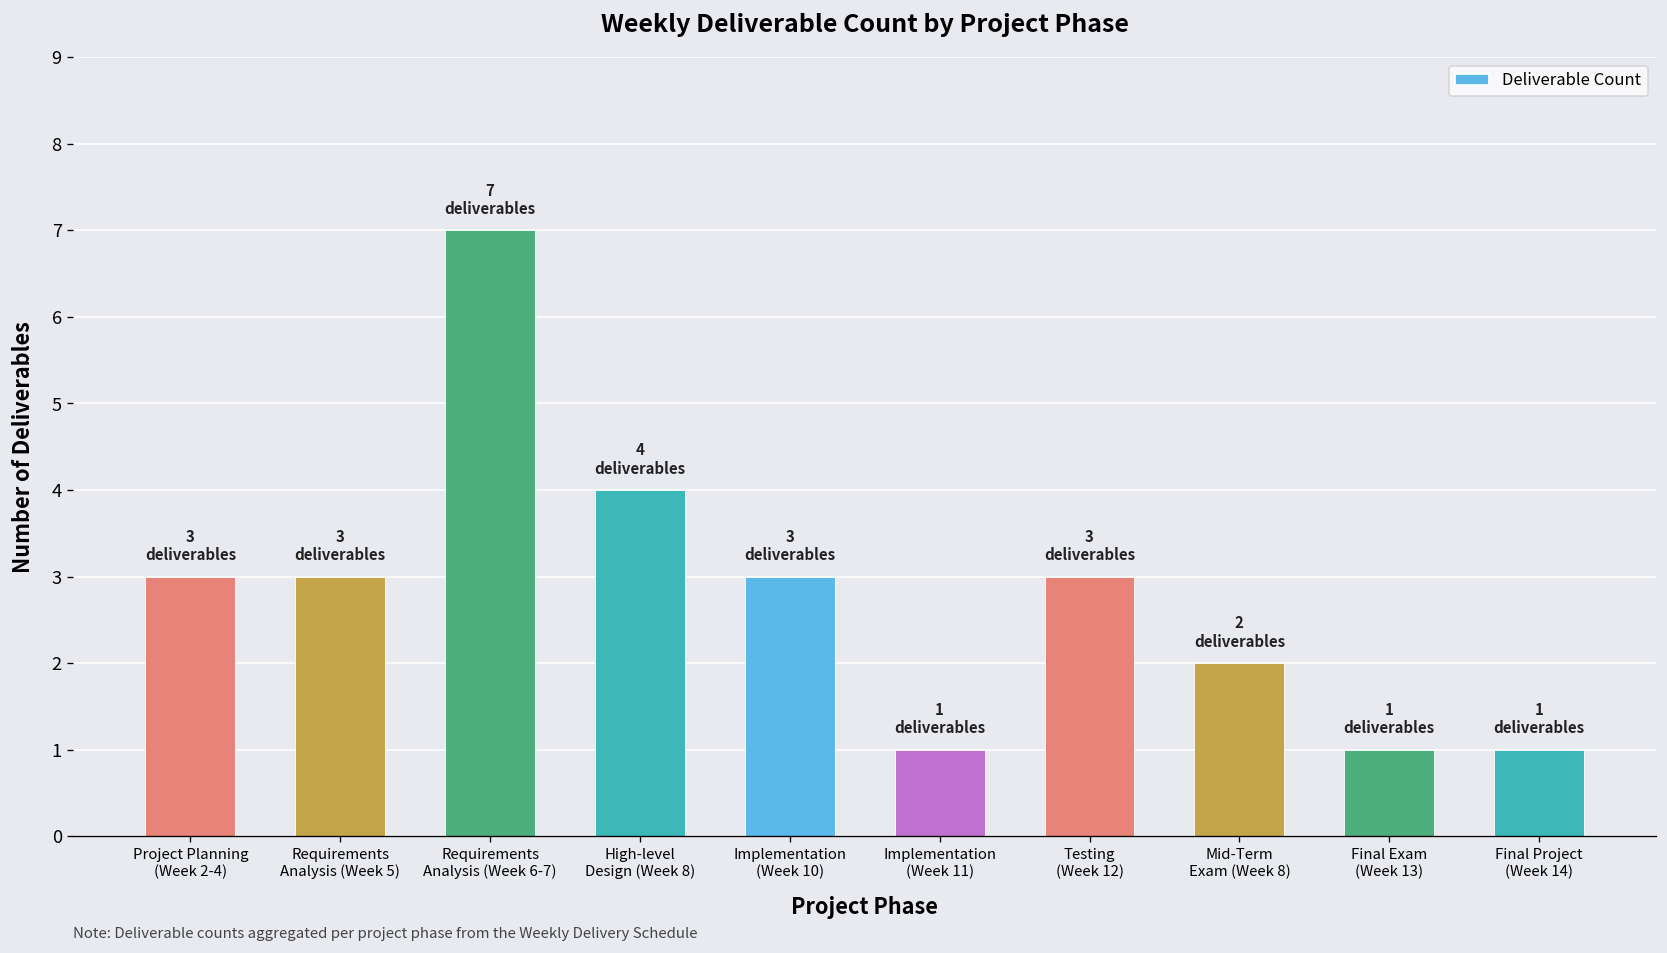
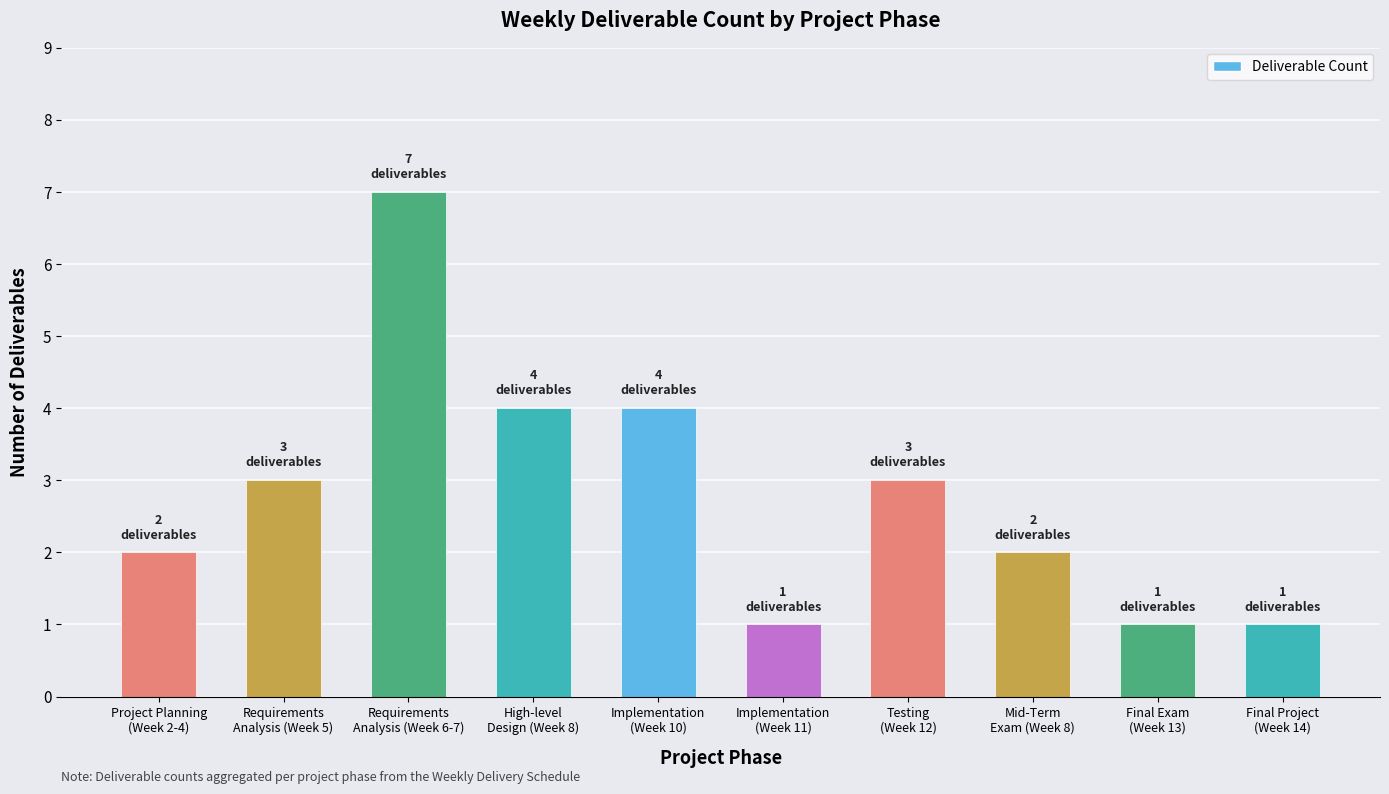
Project Planning (Week 2-4): 3 -> 2
Implementation (Week 10): 3 -> 4
